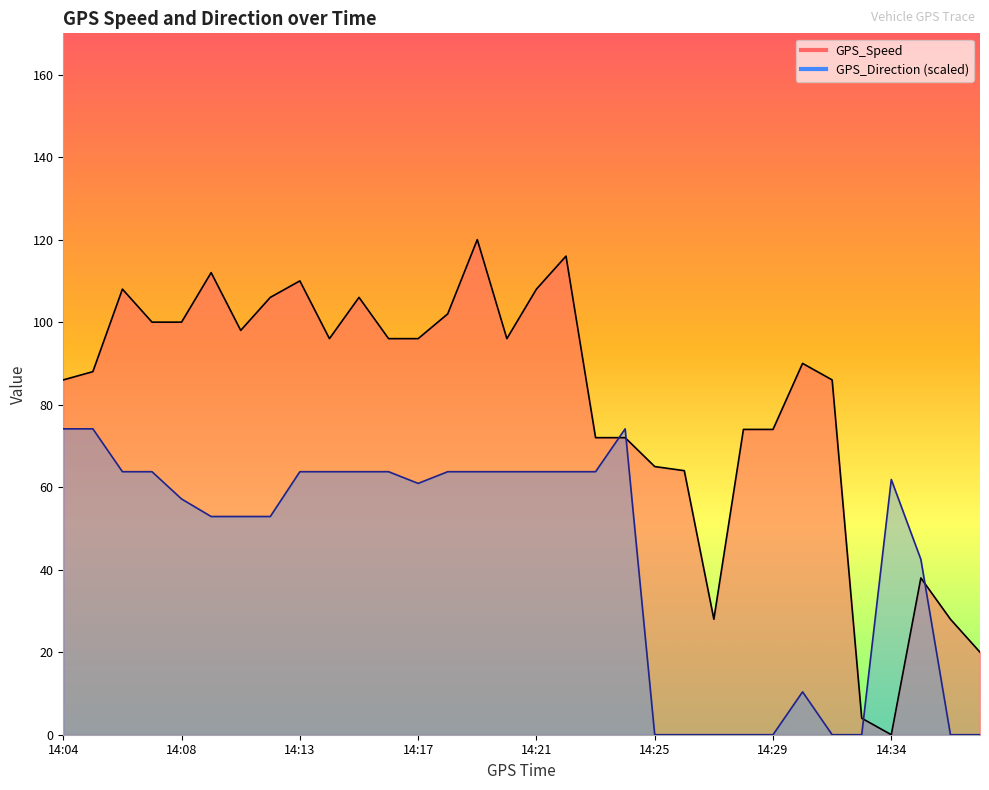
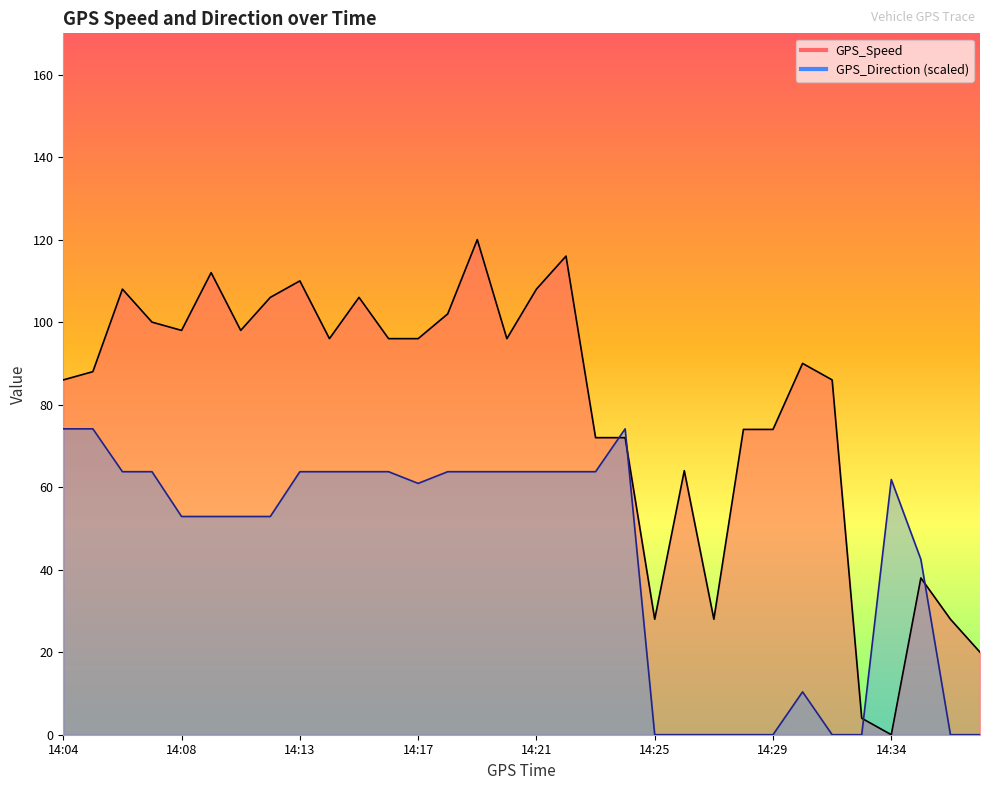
GPS_Speed, 14:08: 100 -> 98
GPS_Direction (scaled), 14:08: 57 -> 53
GPS_Speed, 14:25: 65 -> 28
